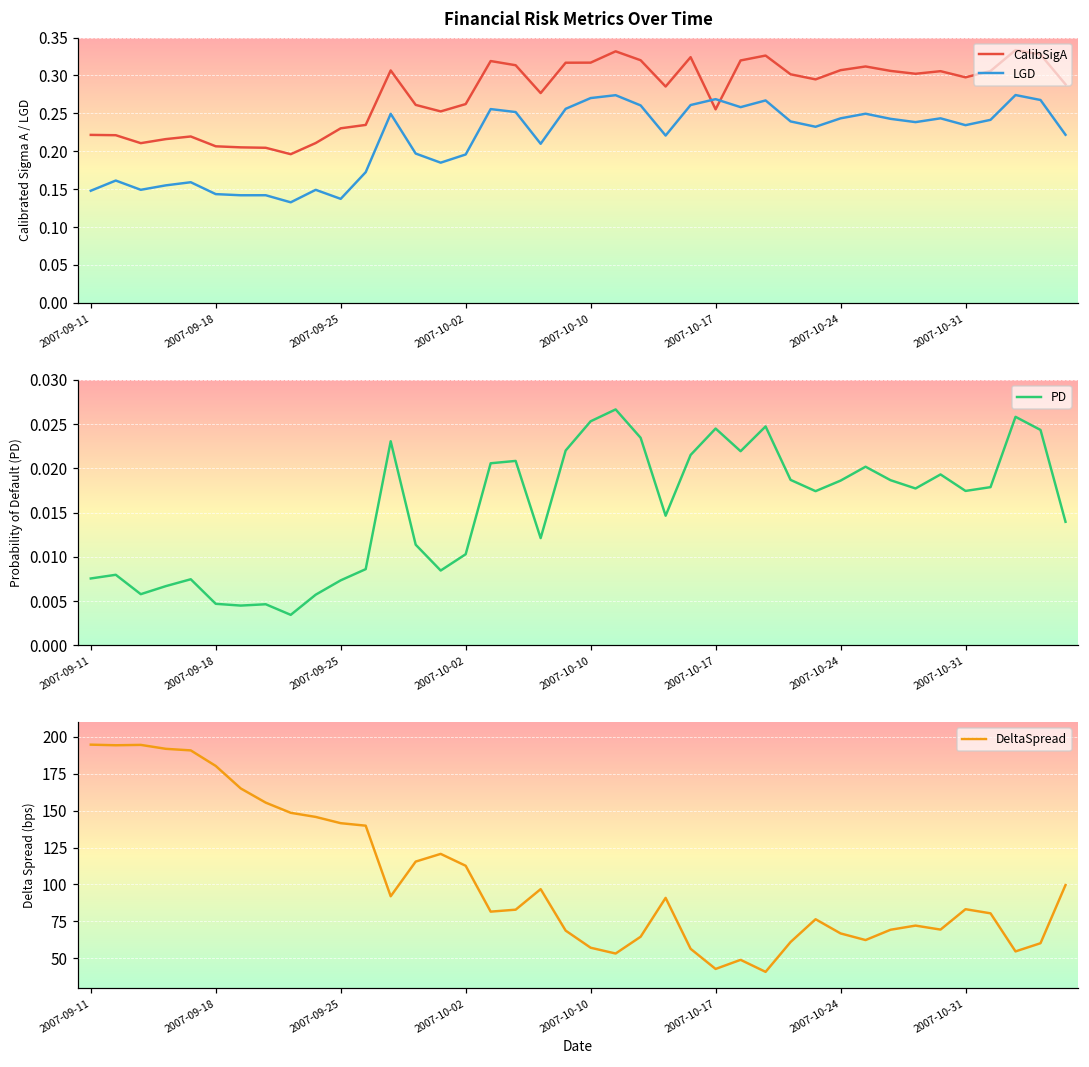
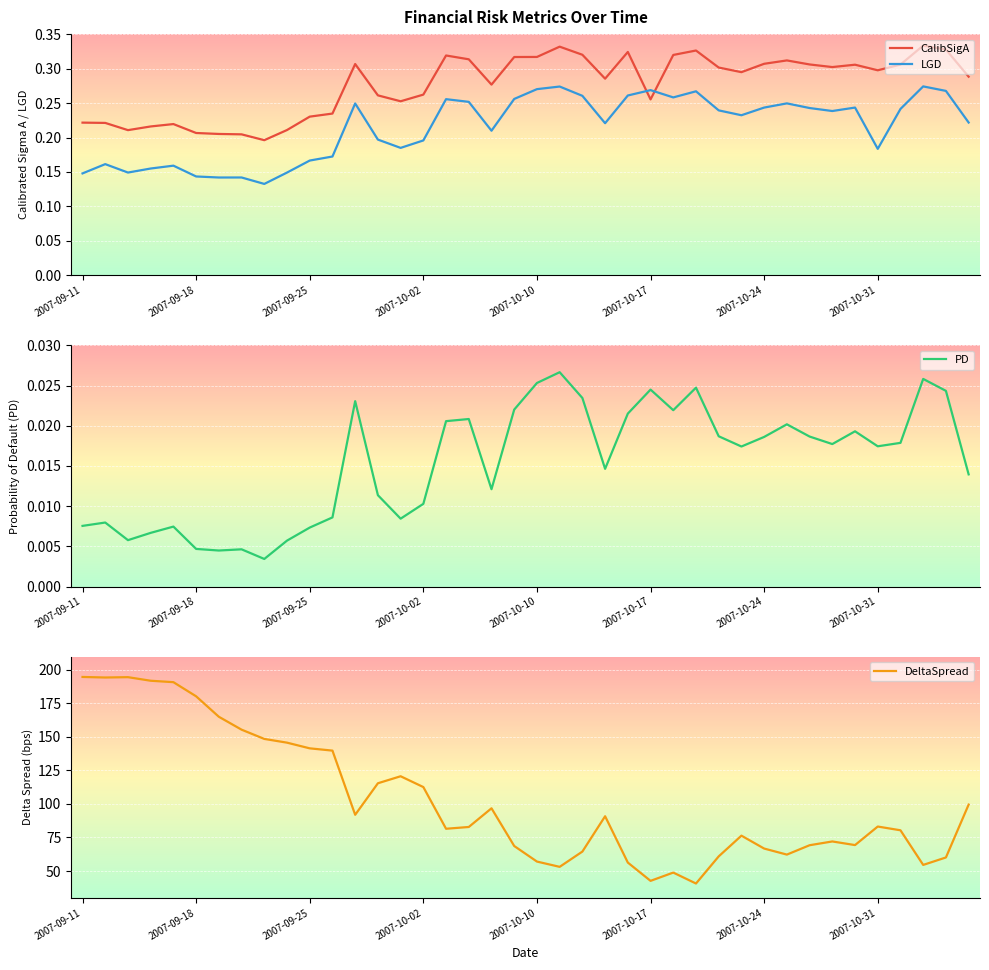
Financial Risk Metrics Over Time, LGD, 2007-09-25: 0.14 -> 0.17
Financial Risk Metrics Over Time, LGD, 2007-10-31: 0.23 -> 0.18
